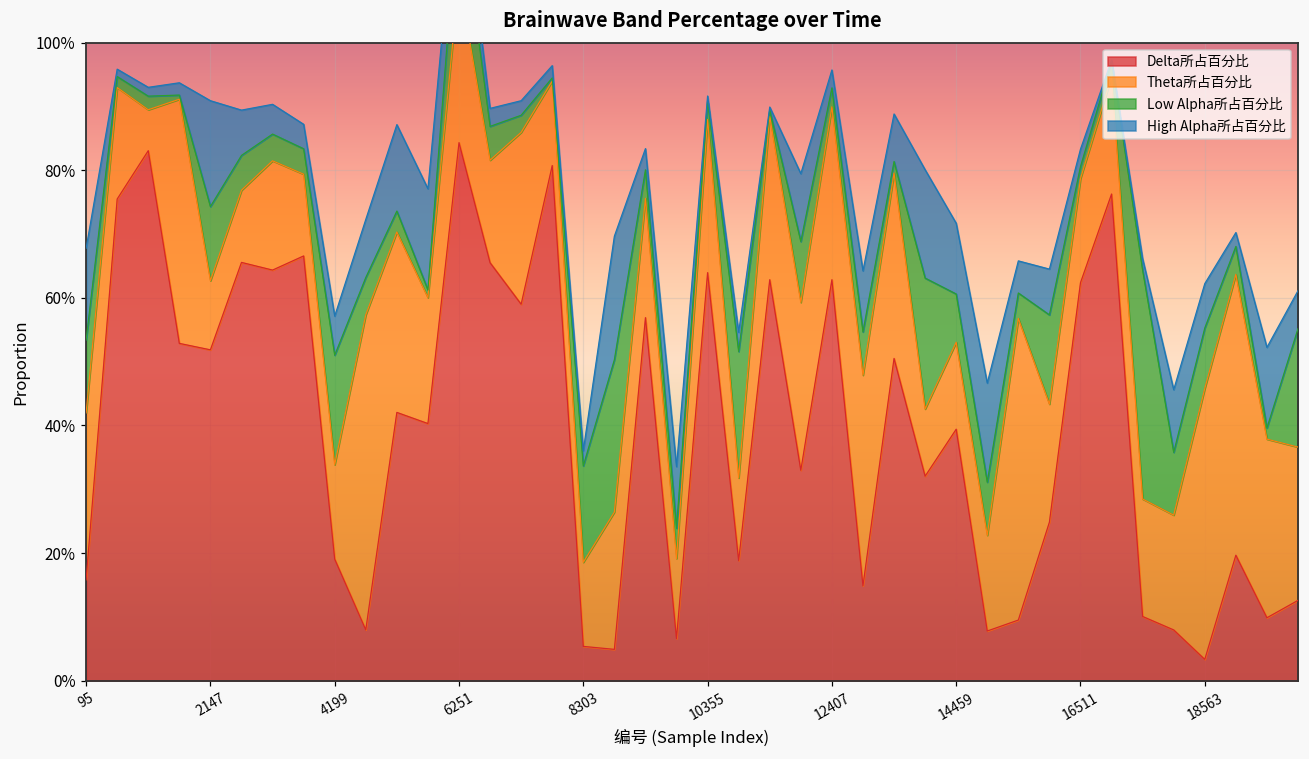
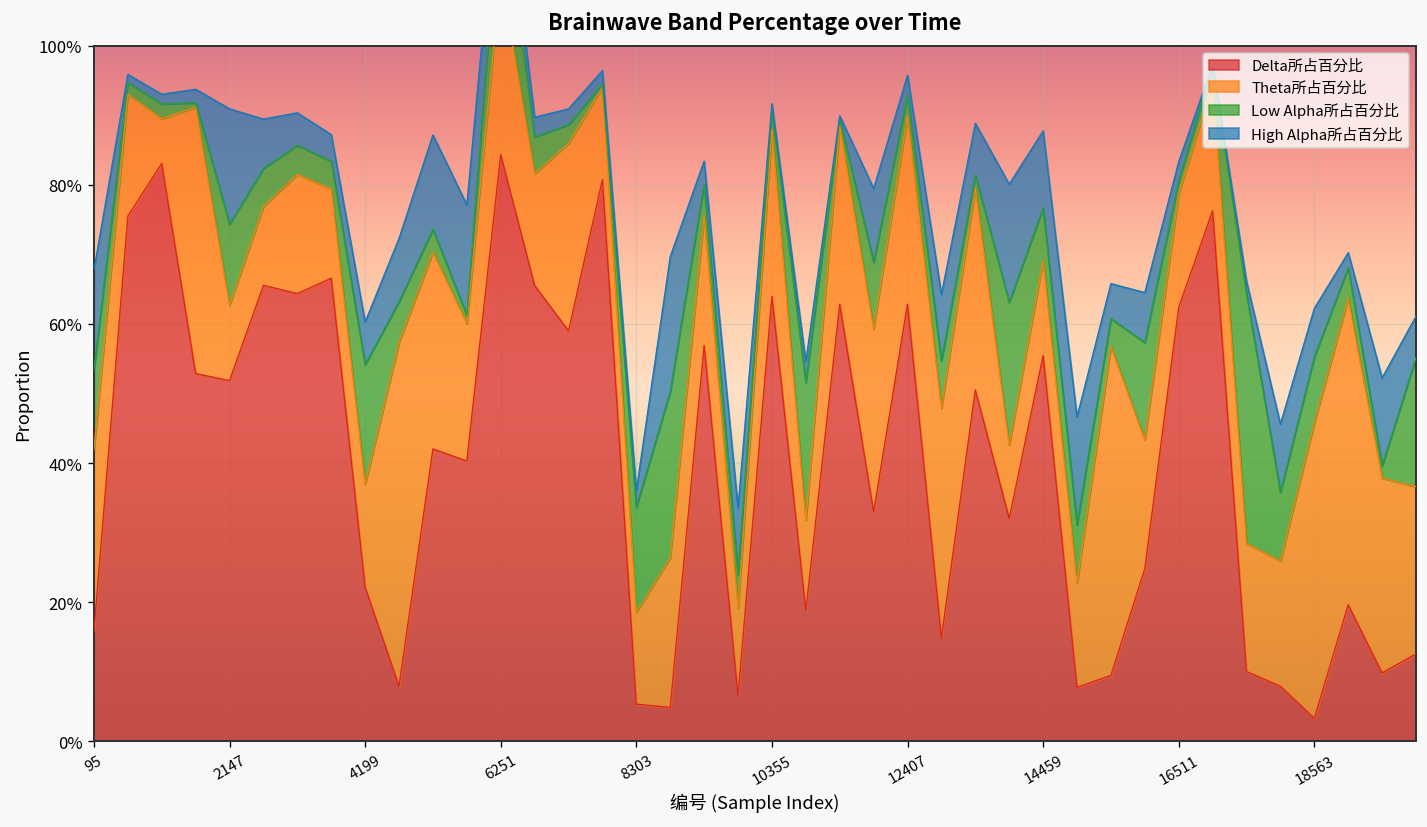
Delta所占百分比, 4199: 19% -> 22%
Delta所占百分比, 14459: 39% -> 55%
